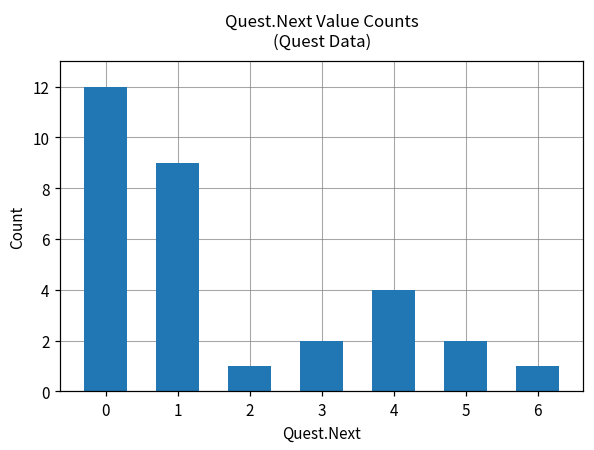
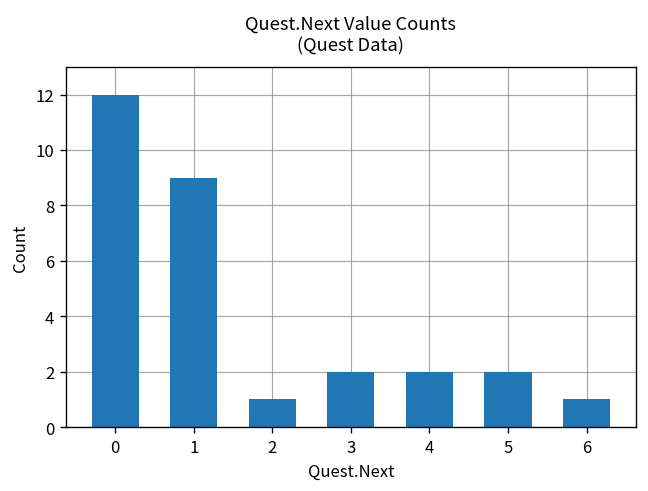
4: 4 -> 2
